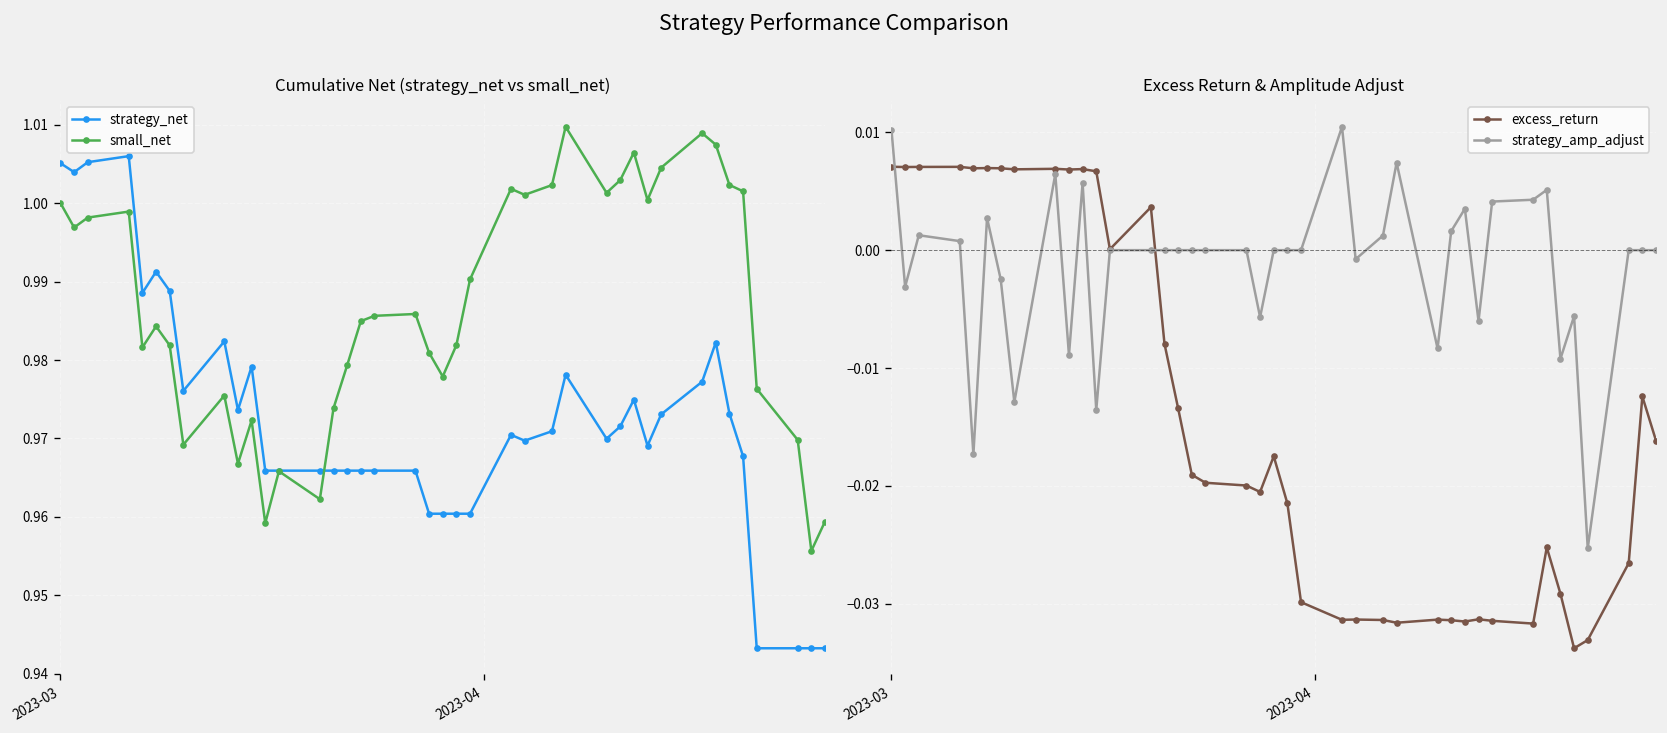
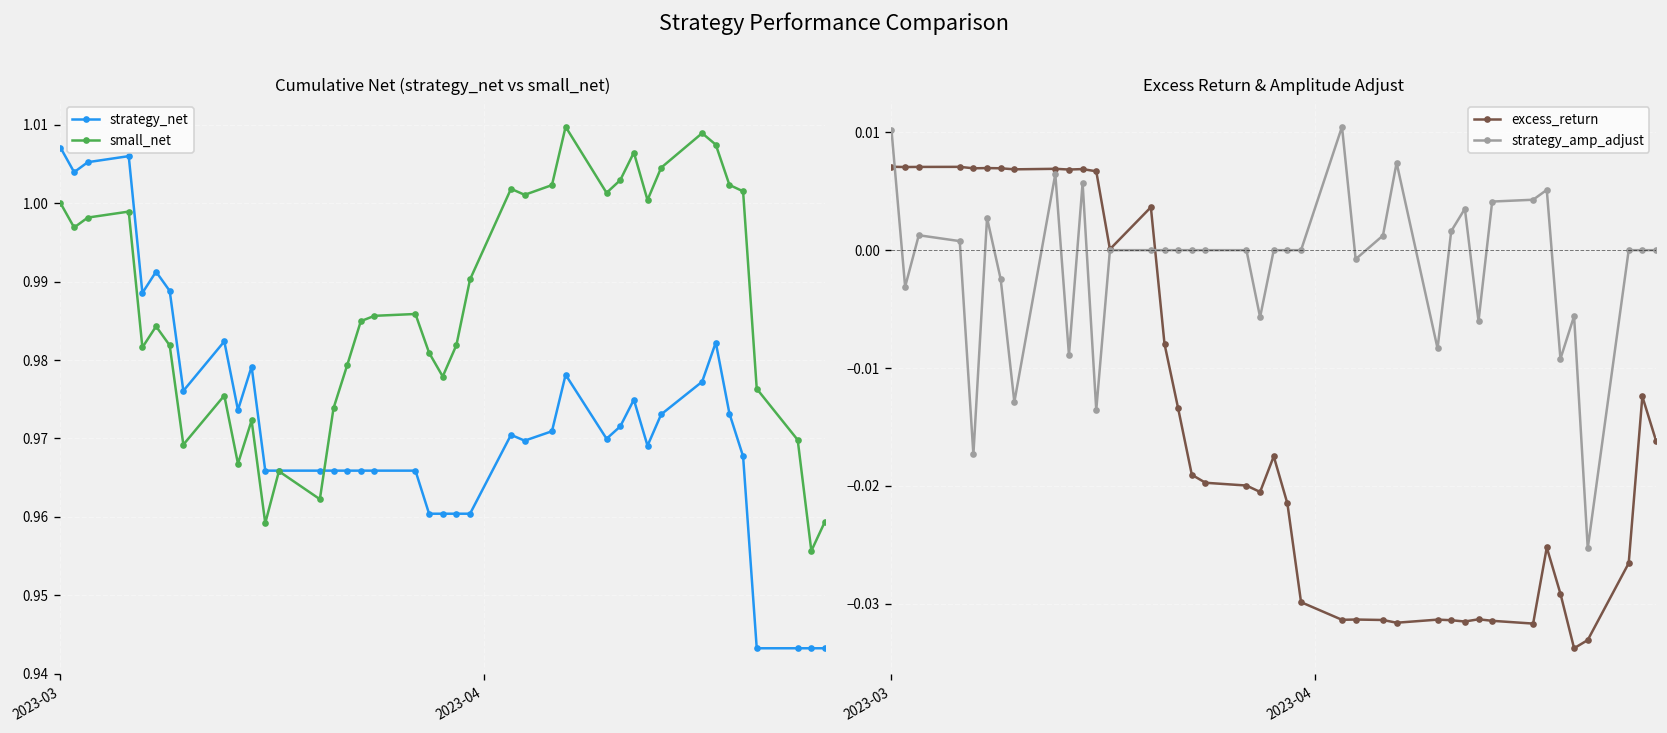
Cumulative Net (strategy_net vs small_net), strategy_net, 2023-03: 1.005 -> 1.007
